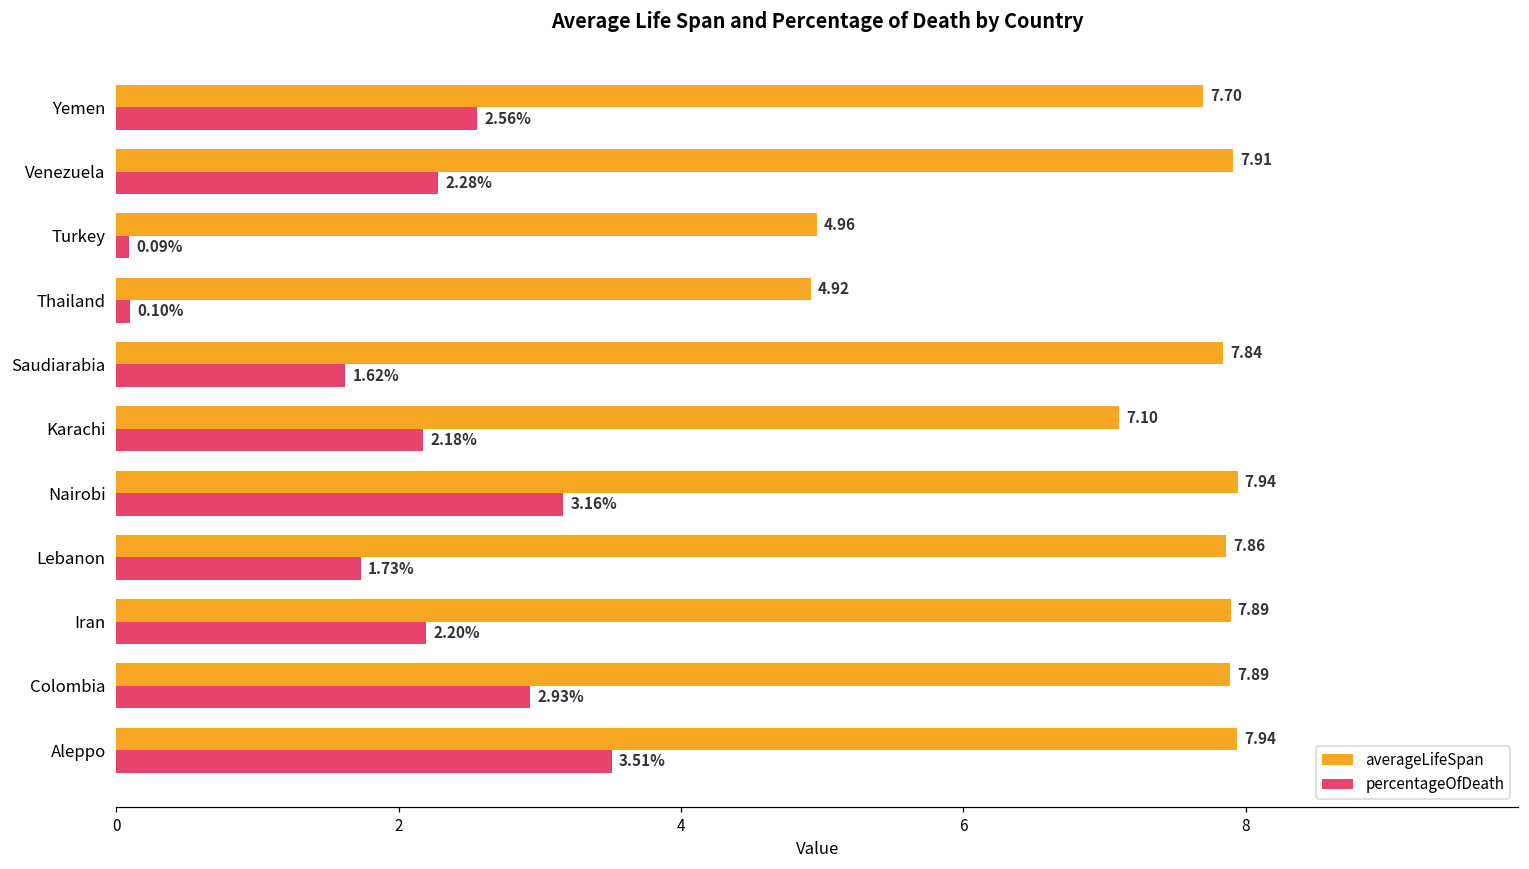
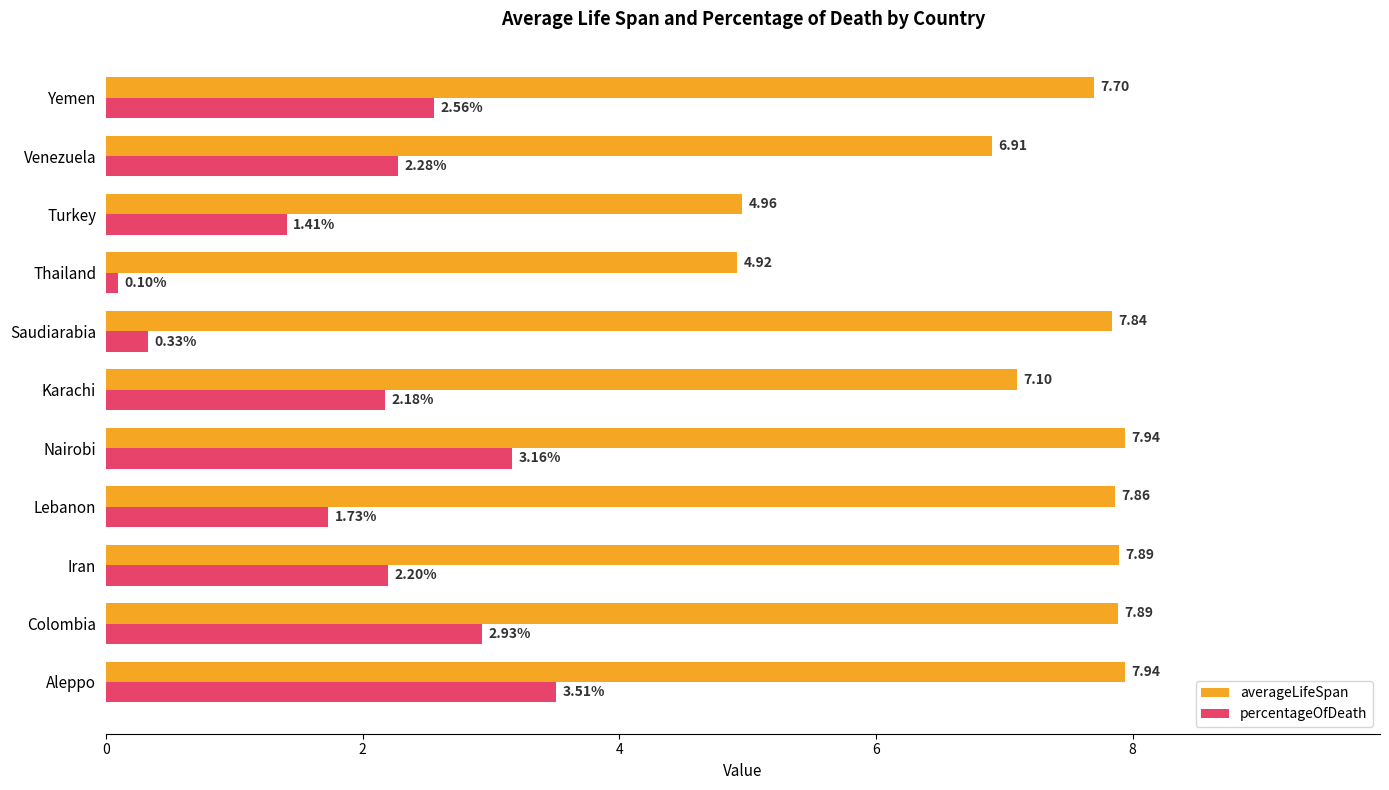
averageLifeSpan, Venezuela: 7.91 -> 6.91
percentageOfDeath, Turkey: 0.09% -> 1.41%
percentageOfDeath, Saudiarabia: 1.62% -> 0.33%
